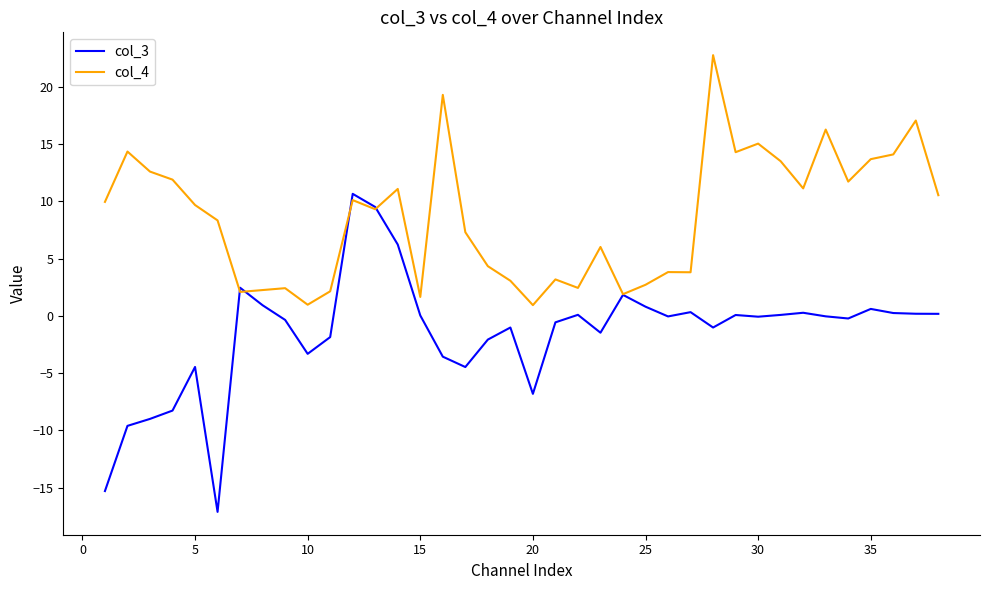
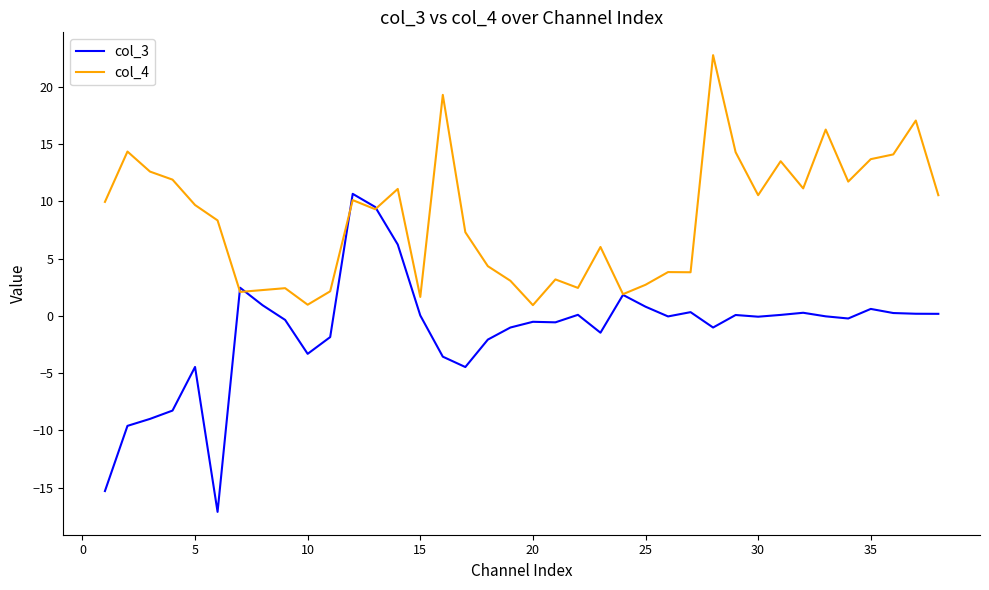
col_3, 20: -6.8 -> -0.5
col_4, 30: 15.1 -> 10.5
